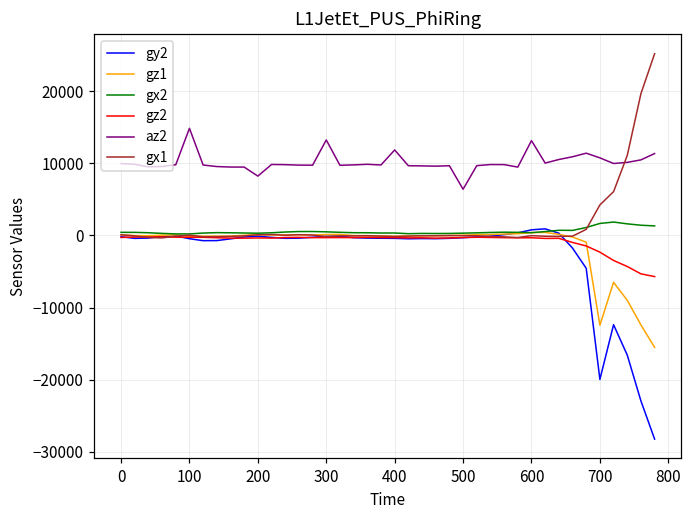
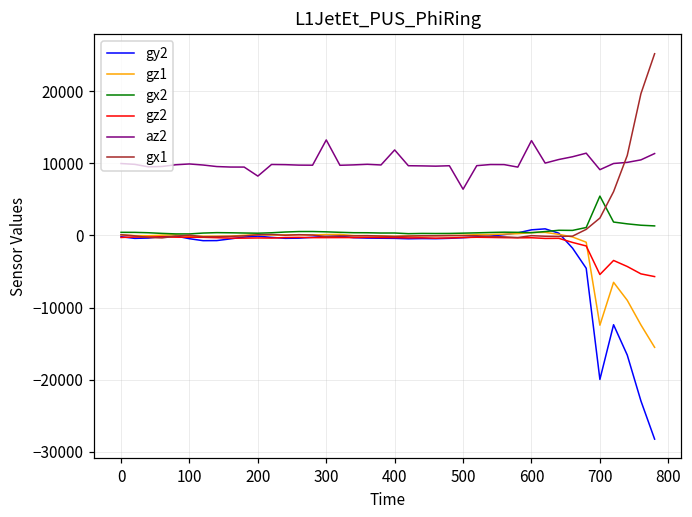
az2, 100: 15000 -> 10000
gx2, 700: 2000 -> 5000
gz2, 700: -2000 -> -5000
az2, 700: 11000 -> 9000
gx1, 700: 4000 -> 2000
